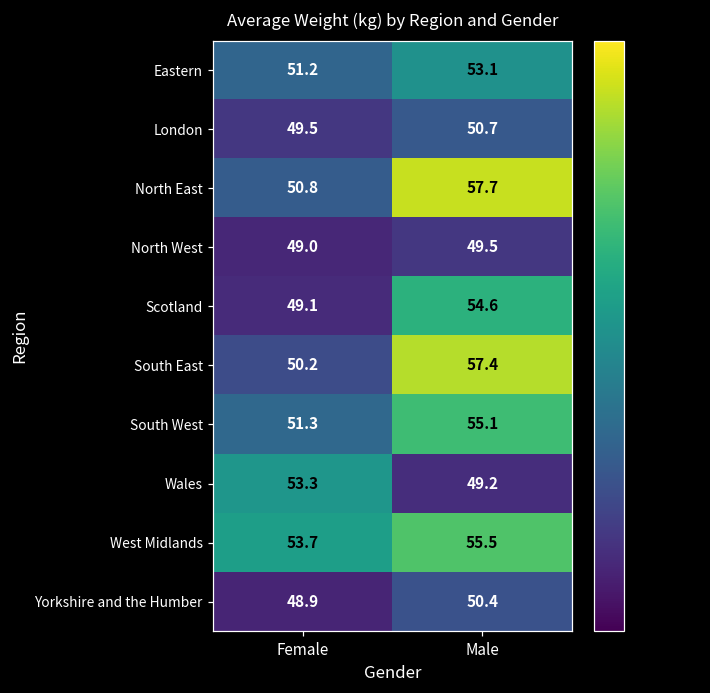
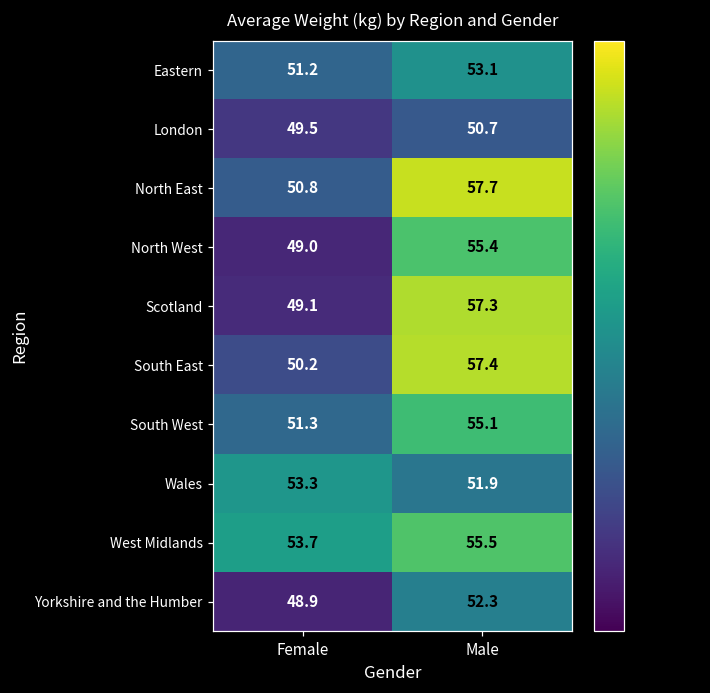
North West, Male: 49.5 -> 55.4
Scotland, Male: 54.6 -> 57.3
Wales, Male: 49.2 -> 51.9
Yorkshire and the Humber, Male: 50.4 -> 52.3
